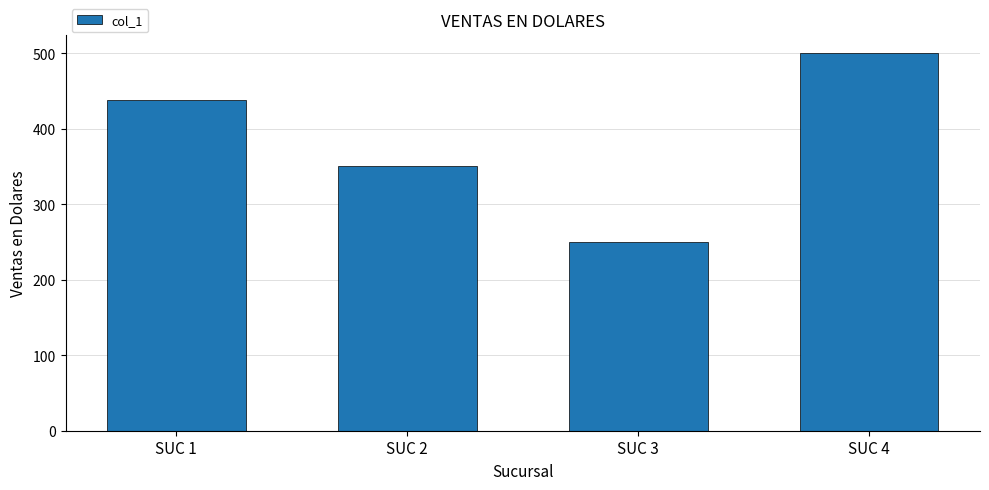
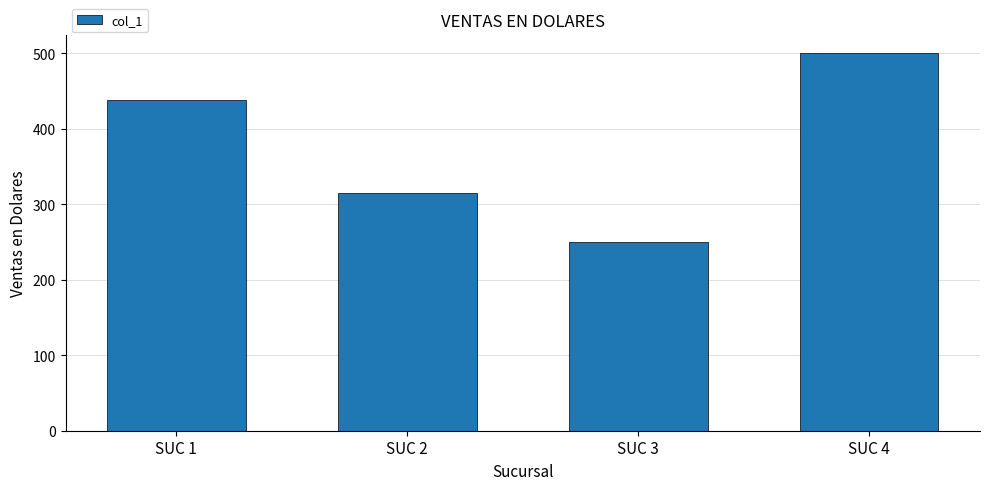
SUC 2: 350 -> 320
